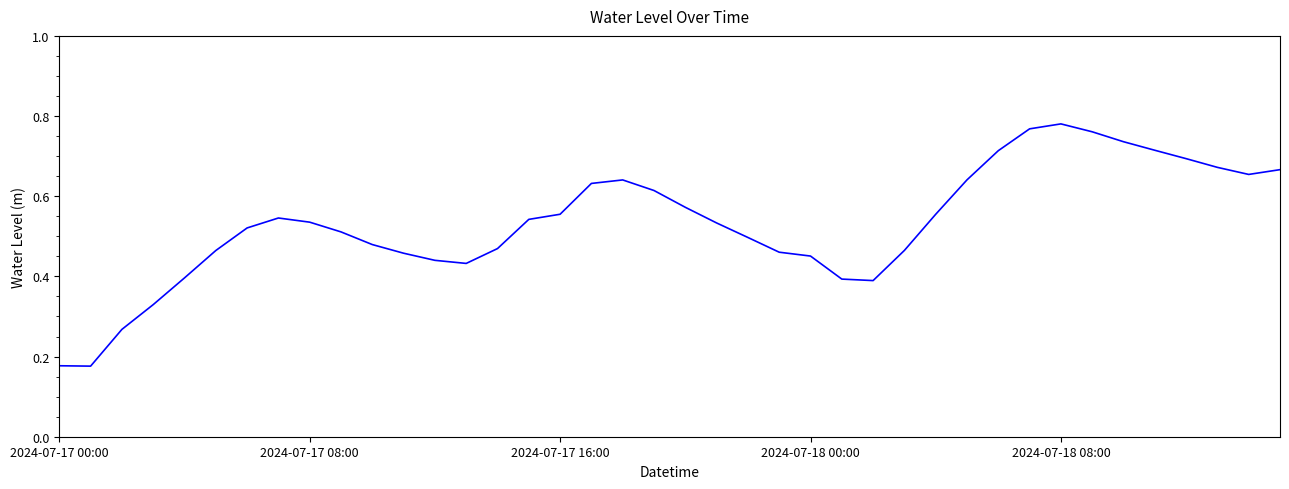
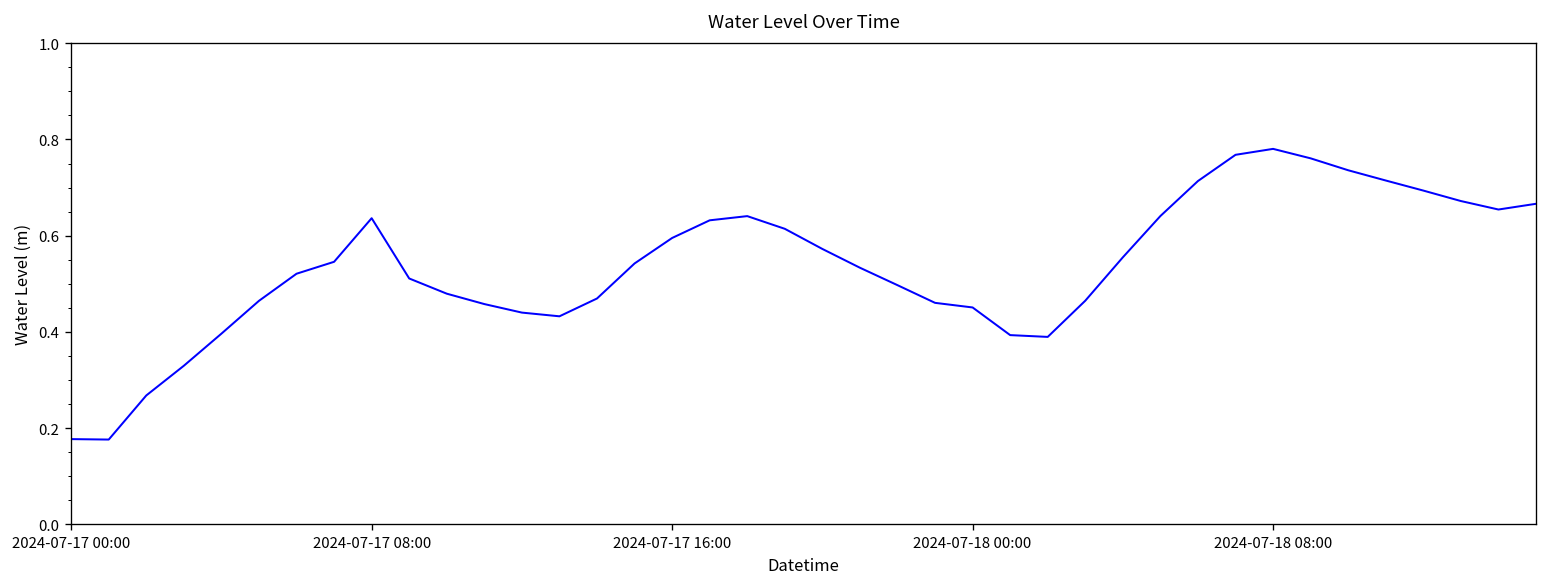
2024-07-17 08:00: 0.54 -> 0.64
2024-07-17 16:00: 0.56 -> 0.60
